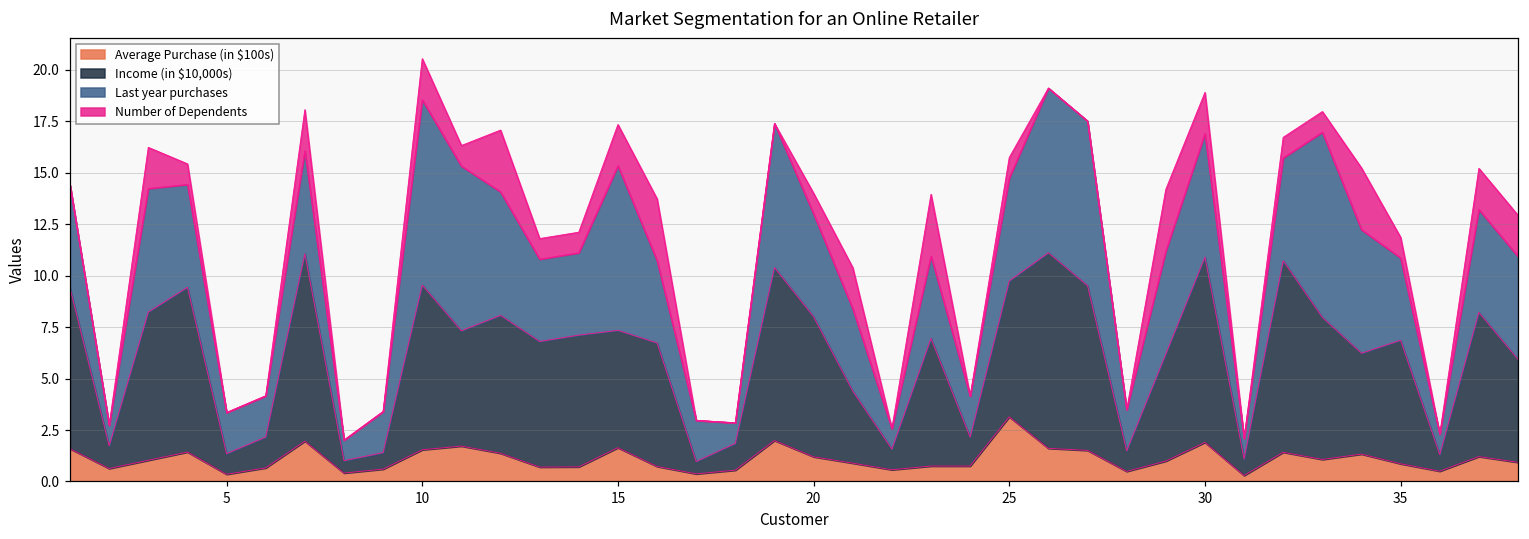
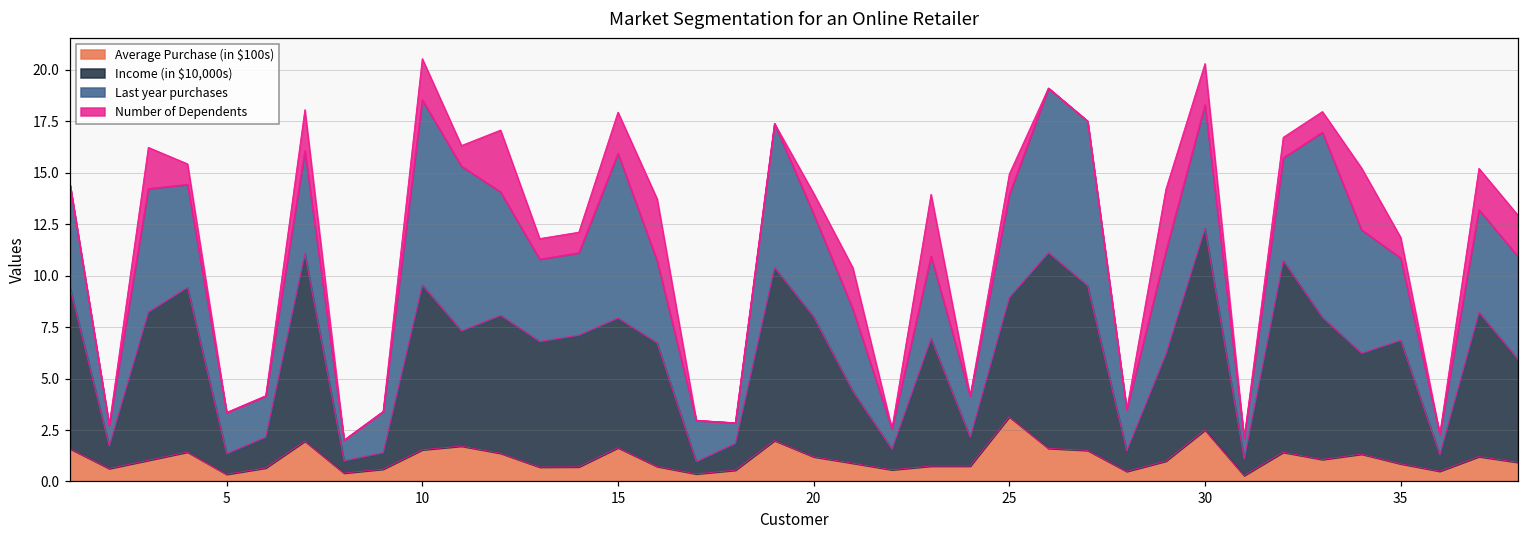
Income (in $10,000s), 15: 5.7 -> 6.3
Income (in $10,000s), 25: 6.6 -> 5.8
Average Purchase (in $100s), 30: 1.9 -> 2.5
Income (in $10,000s), 30: 9.0 -> 9.8
